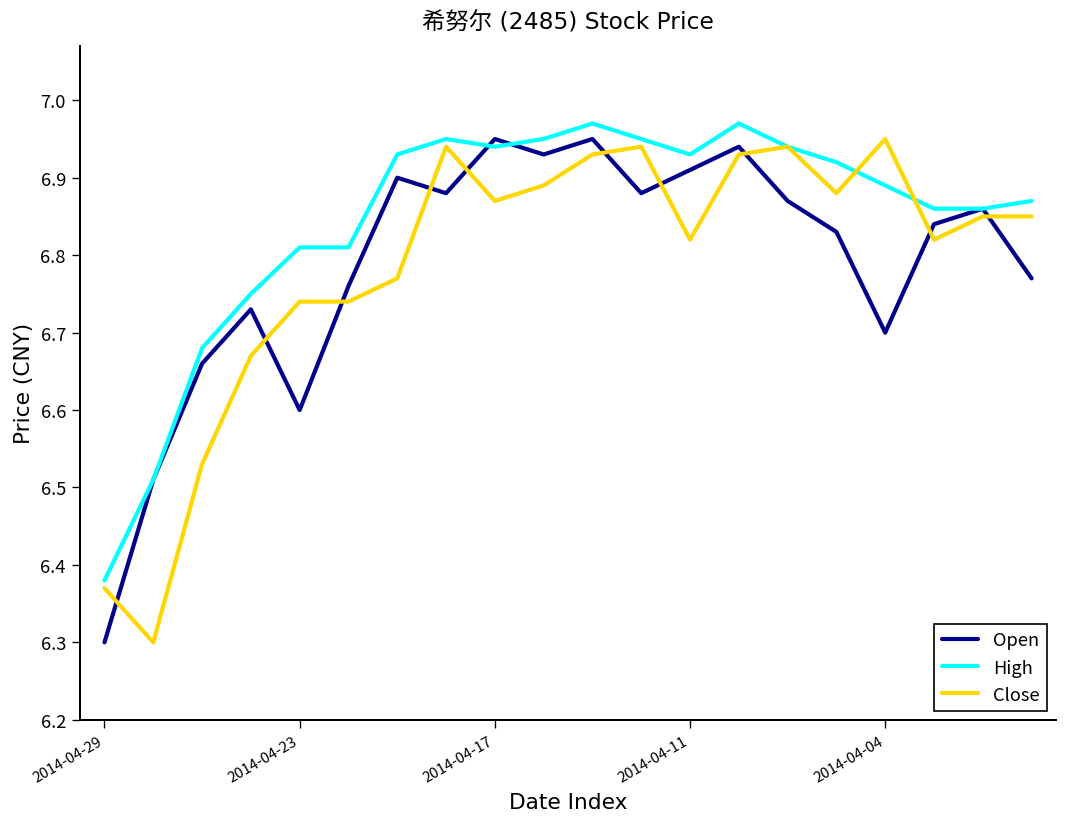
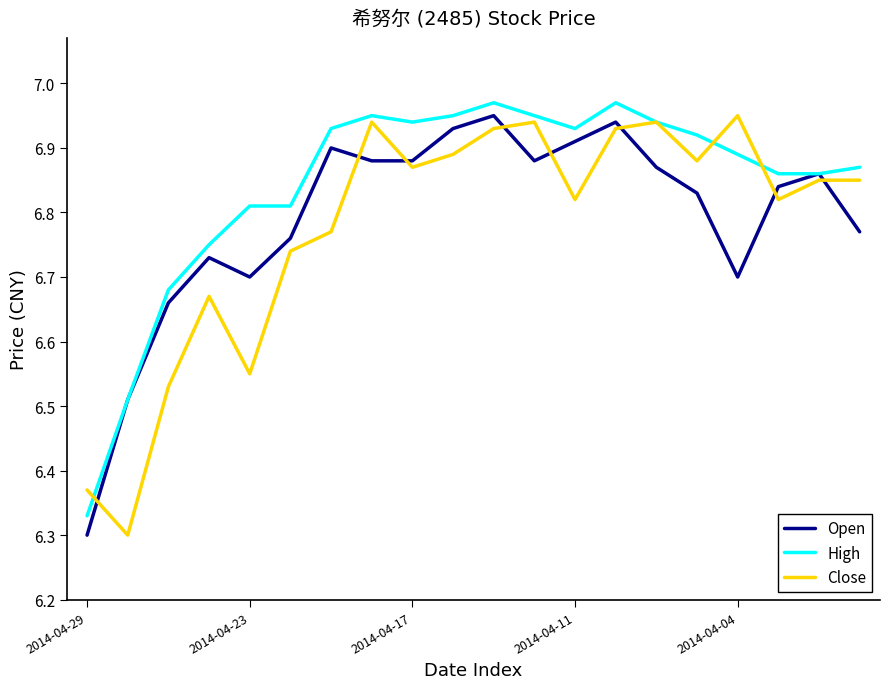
High, 2014-04-29: 6.38 -> 6.33
Open, 2014-04-23: 6.6 -> 6.7
Close, 2014-04-23: 6.74 -> 6.55
Open, 2014-04-17: 6.95 -> 6.88
